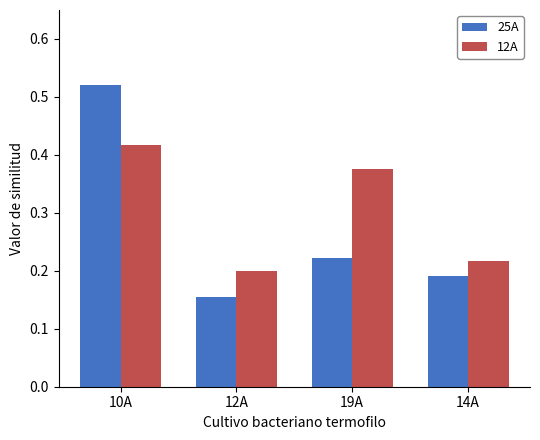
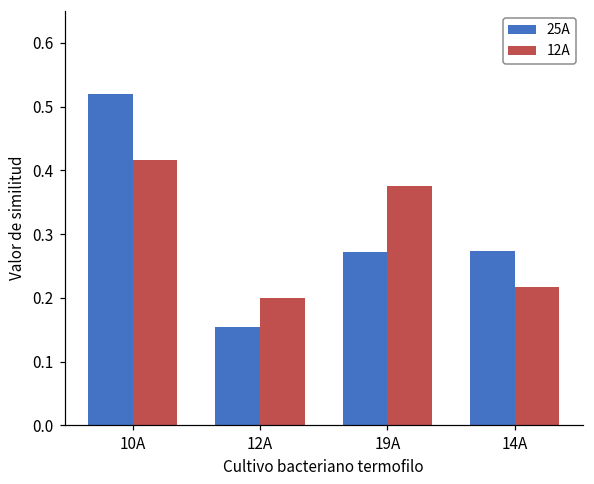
25A, 19A: 0.22 -> 0.27
25A, 14A: 0.19 -> 0.27
